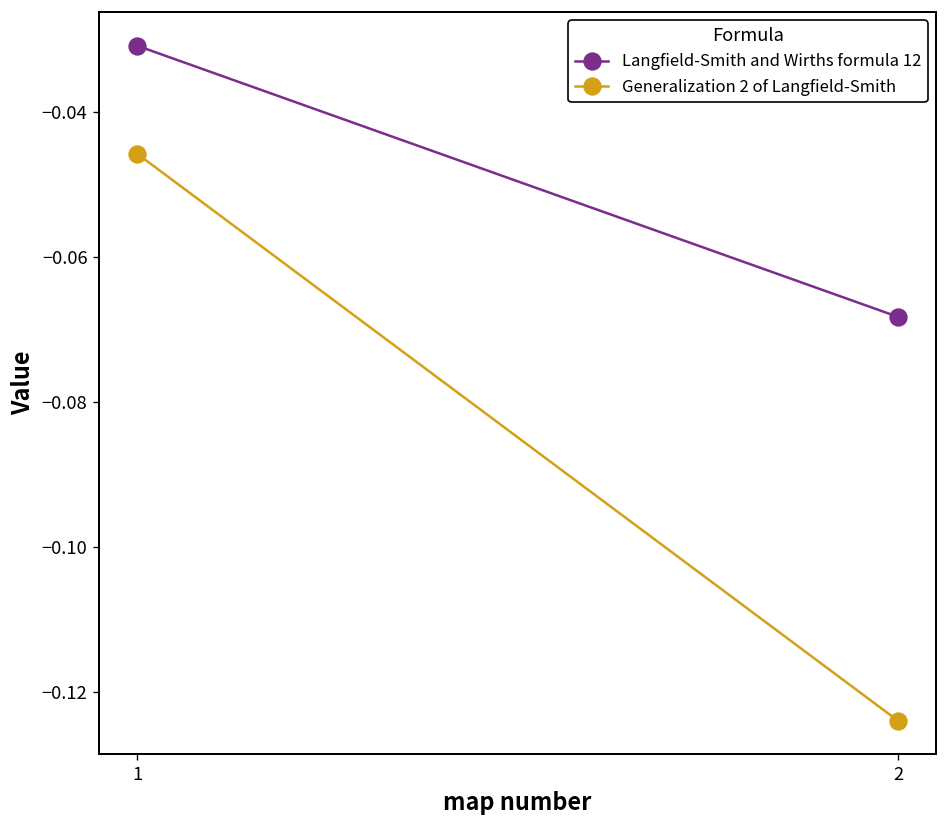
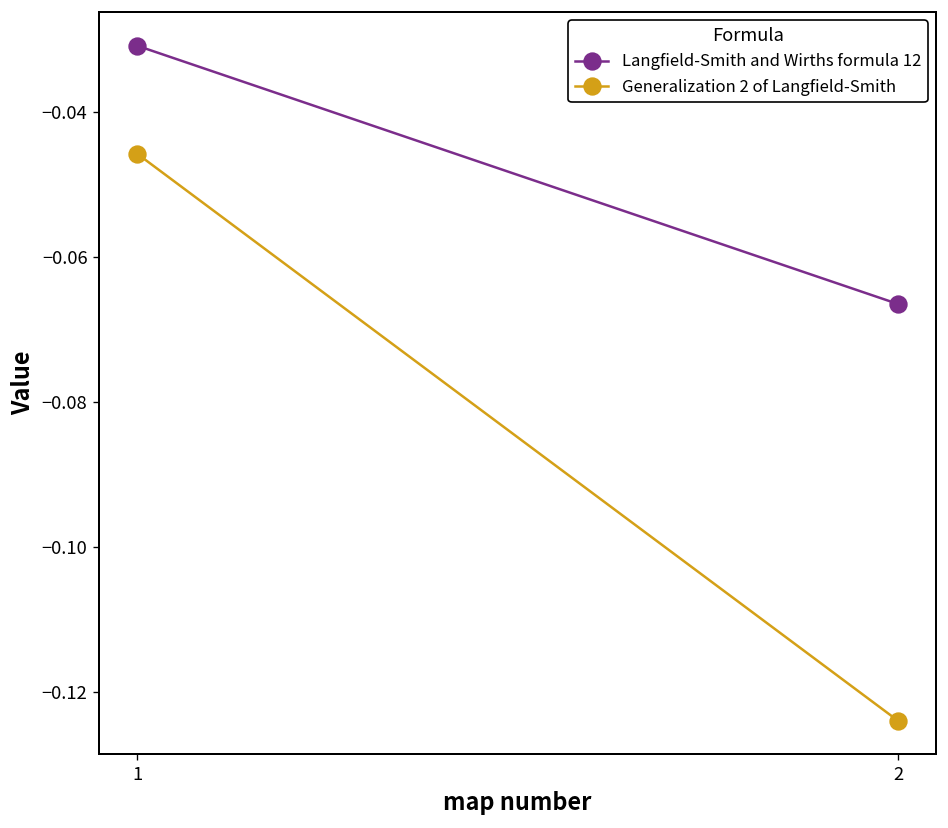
Langfield-Smith and Wirths formula 12, 2: -0.068 -> -0.066
